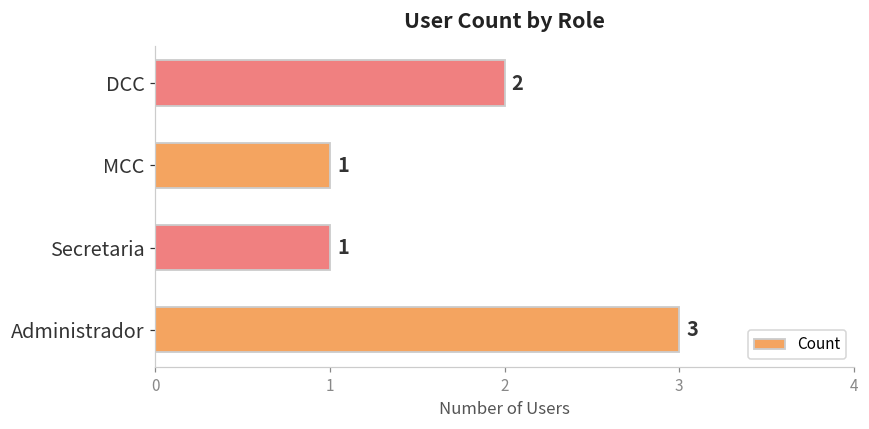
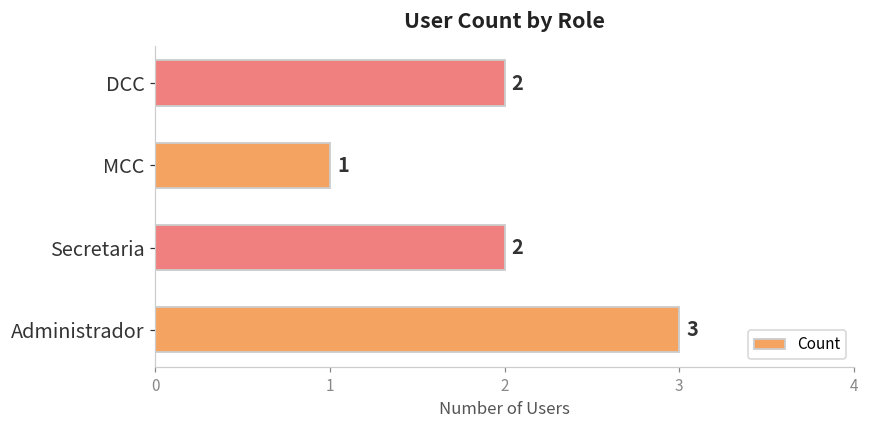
Secretaria: 1 -> 2
